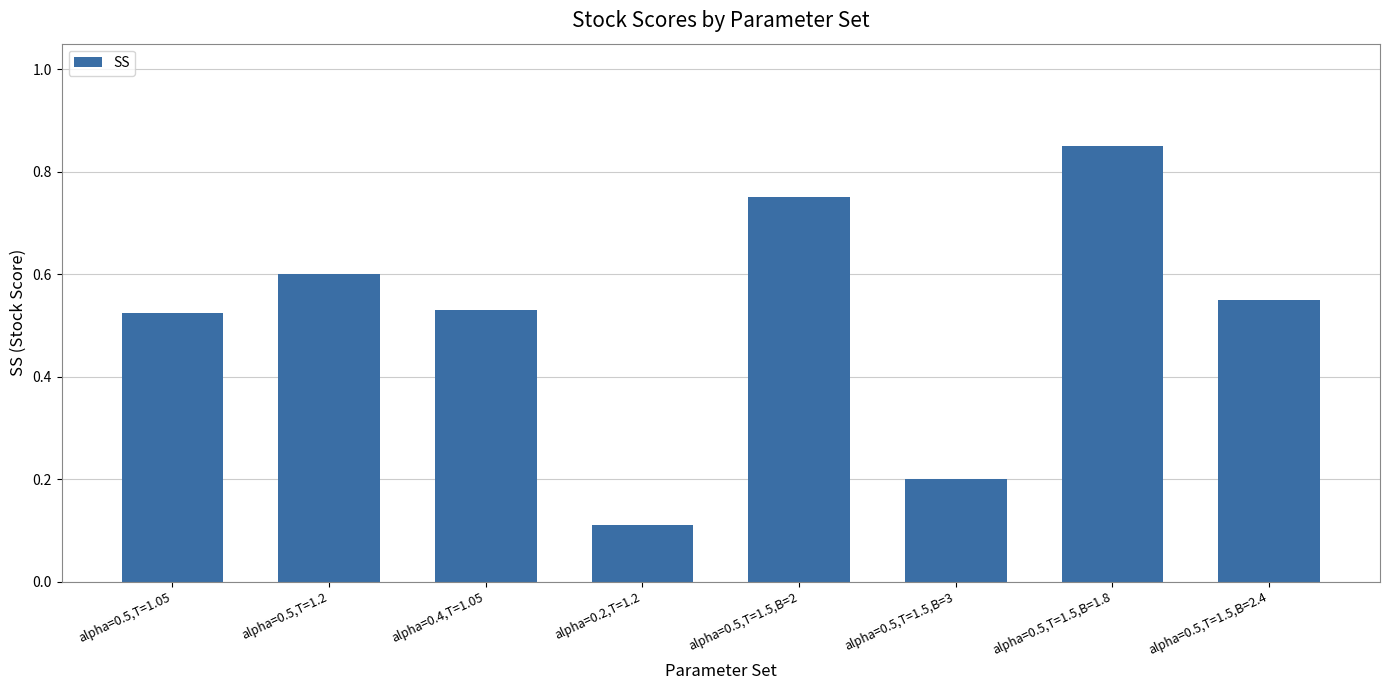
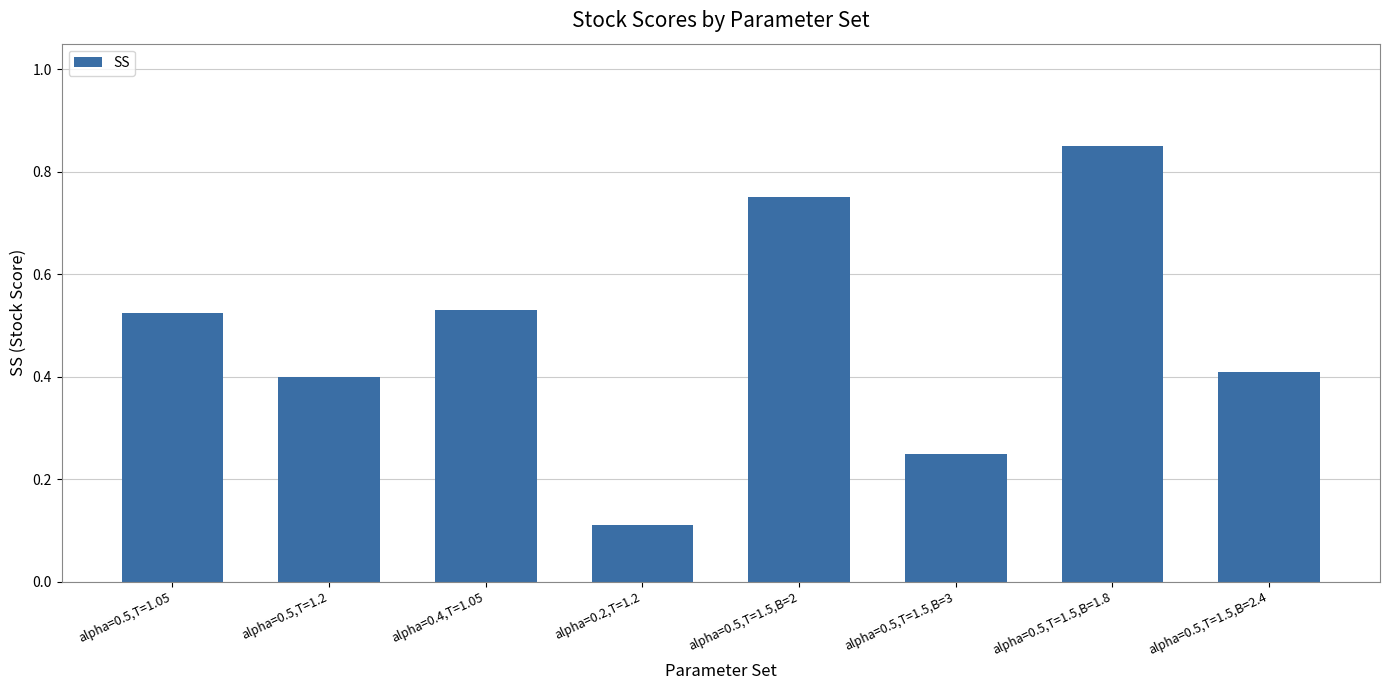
alpha=0.5,T=1.2: 0.6 -> 0.4
alpha=0.5,T=1.5,B=3: 0.20 -> 0.25
alpha=0.5,T=1.5,B=2.4: 0.55 -> 0.41
